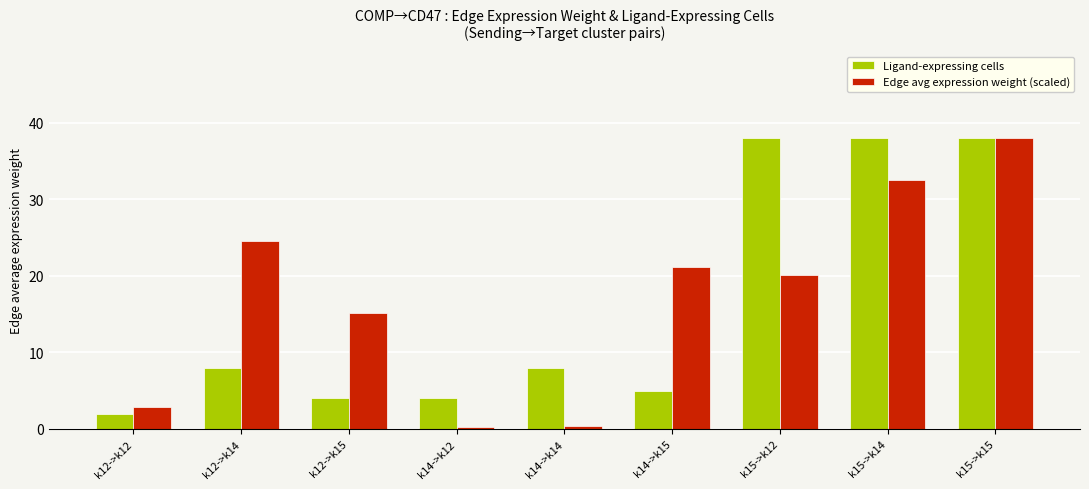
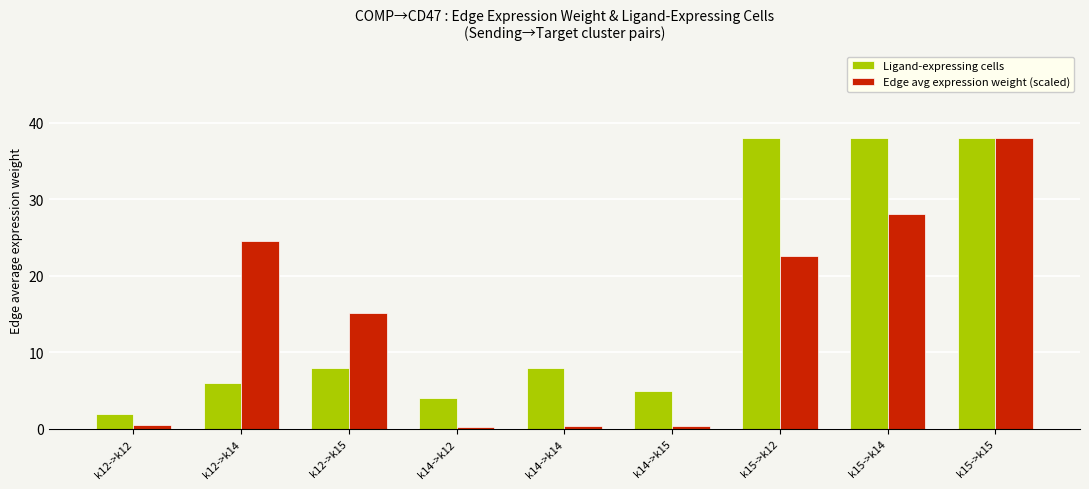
Edge avg expression weight (scaled), k12->k12: 3 -> 1
Ligand-expressing cells, k12->k14: 8 -> 6
Ligand-expressing cells, k12->k15: 4 -> 8
Edge avg expression weight (scaled), k14->k15: 21 -> 0
Edge avg expression weight (scaled), k15->k12: 20 -> 23
Edge avg expression weight (scaled), k15->k14: 33 -> 28
